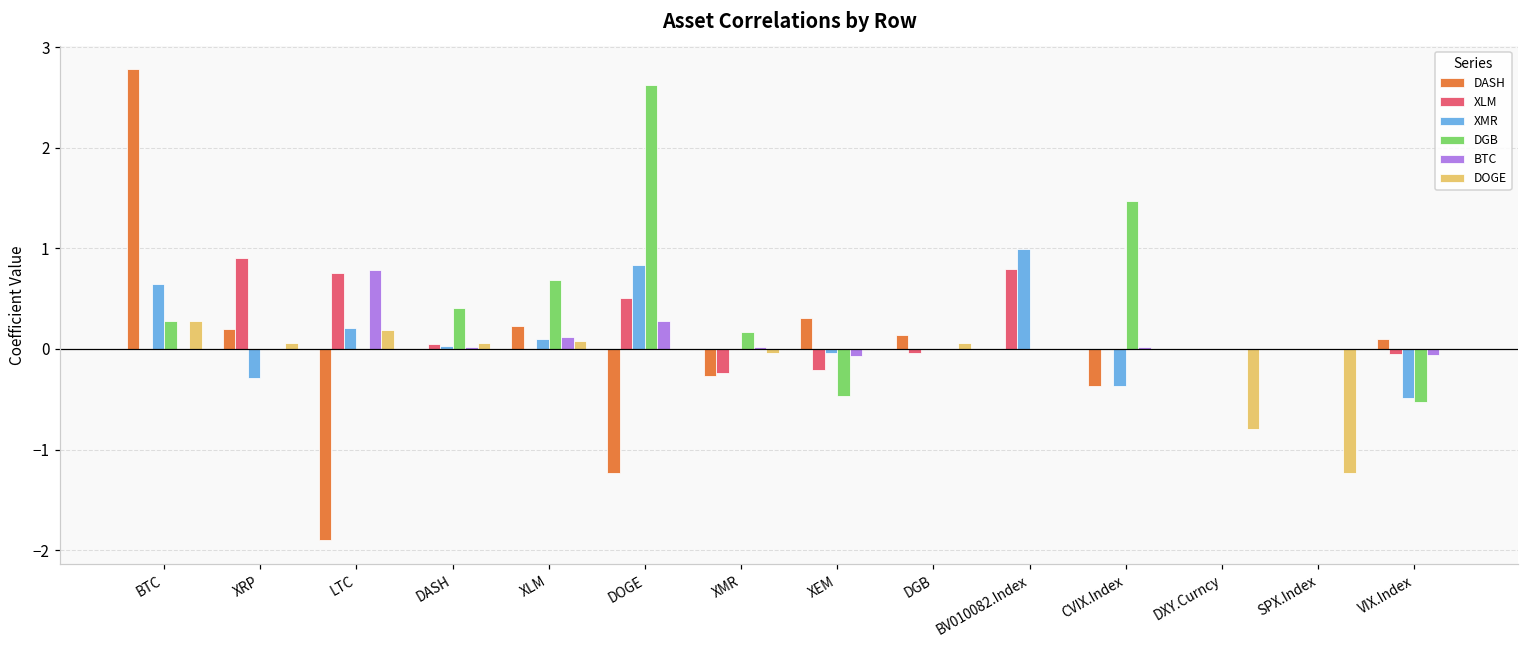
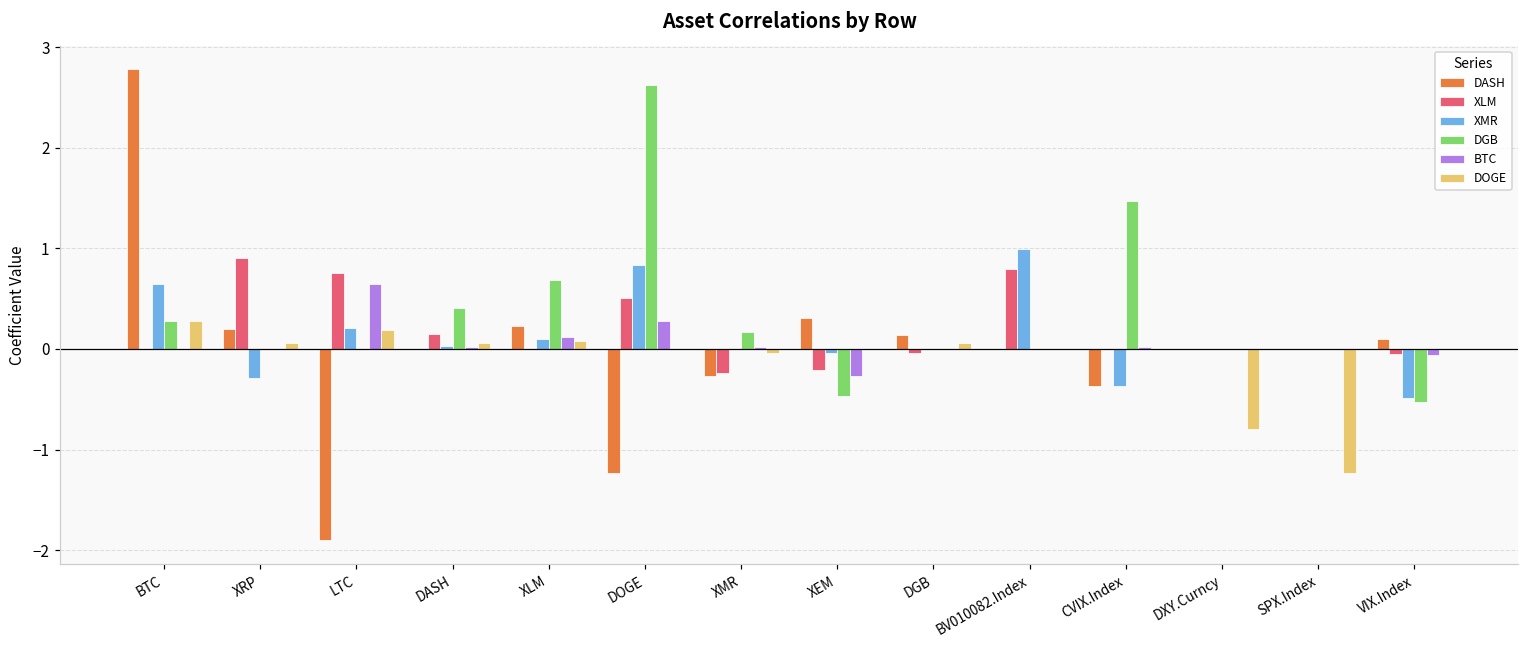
BTC, LTC: 0.8 -> 0.6
XLM, DASH: 0.1 -> 0.2
BTC, XEM: -0.1 -> -0.3
